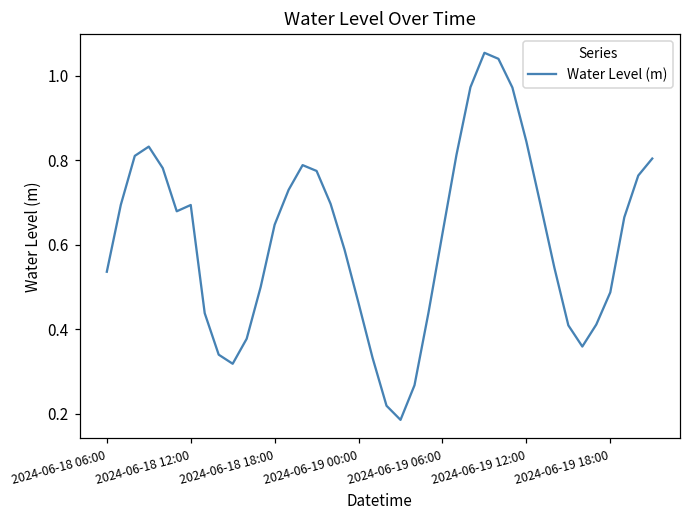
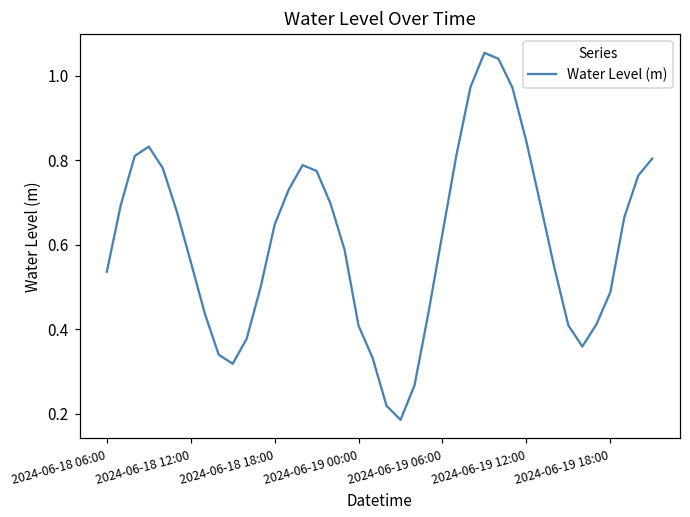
2024-06-18 12:00: 0.69 -> 0.56
2024-06-19 00:00: 0.46 -> 0.41
